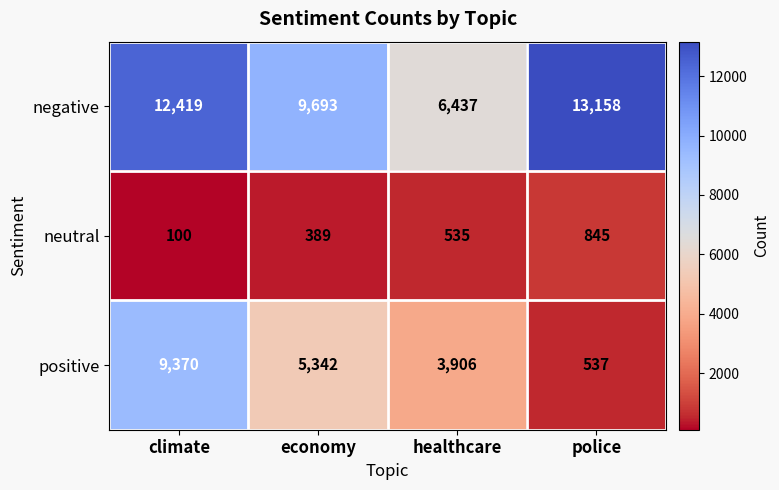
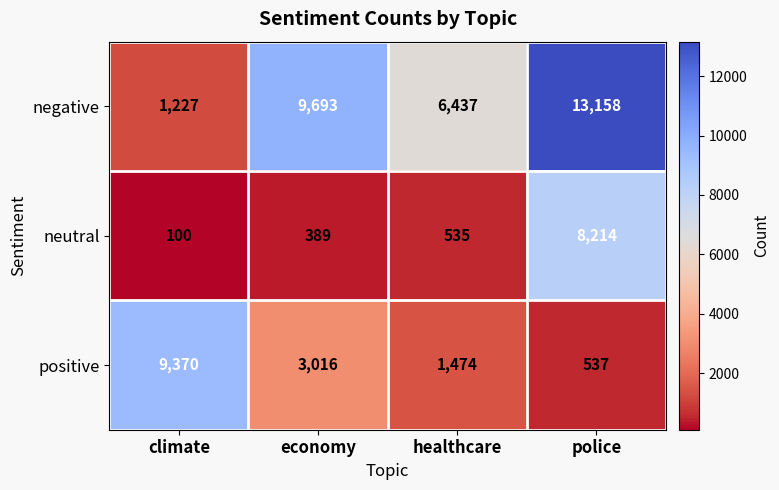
negative, climate: 12,419 -> 1,227
neutral, police: 845 -> 8,214
positive, economy: 5,342 -> 3,016
positive, healthcare: 3,906 -> 1,474
